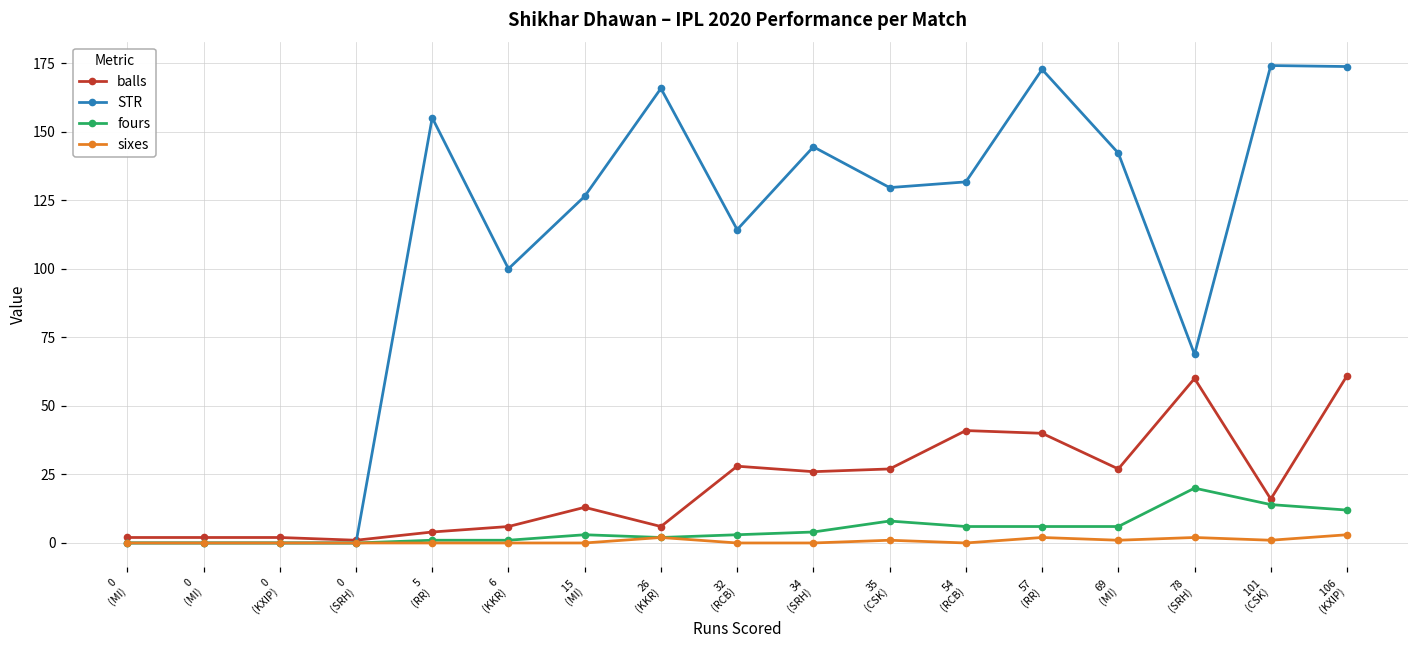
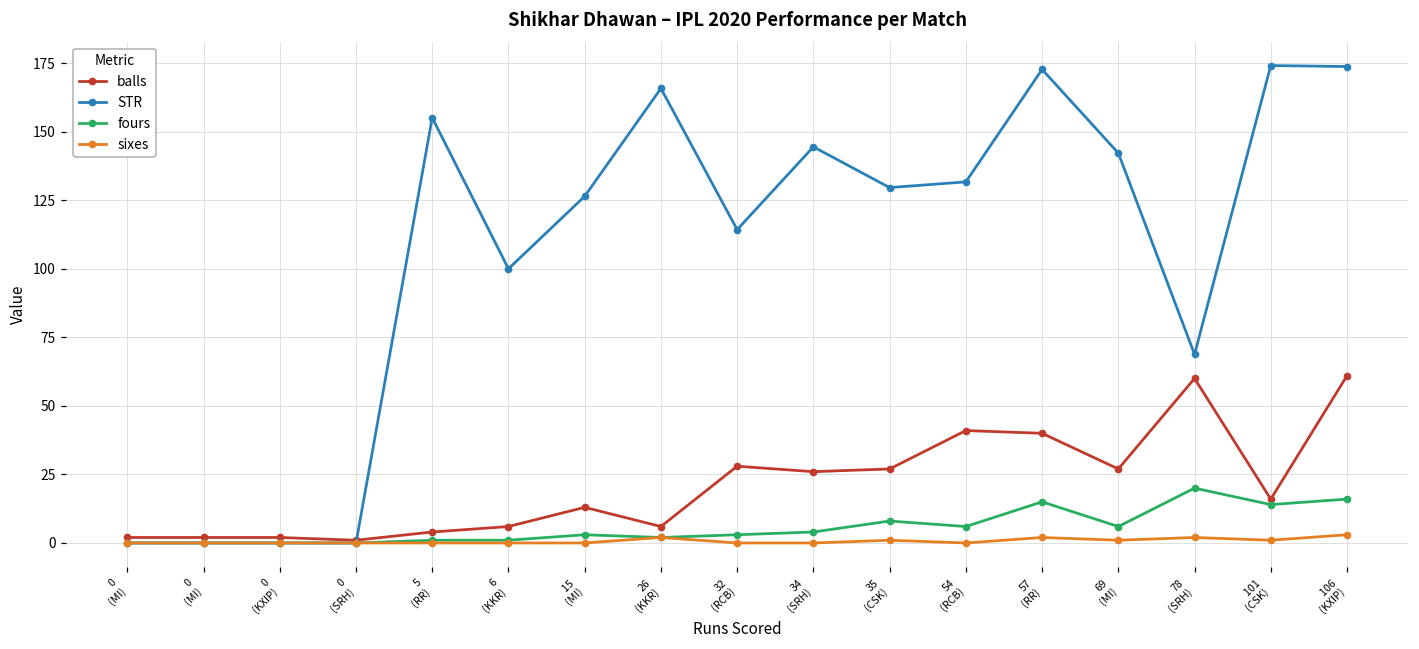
fours, 57 (RR): 6 -> 15
fours, 106 (KXIP): 12 -> 16
